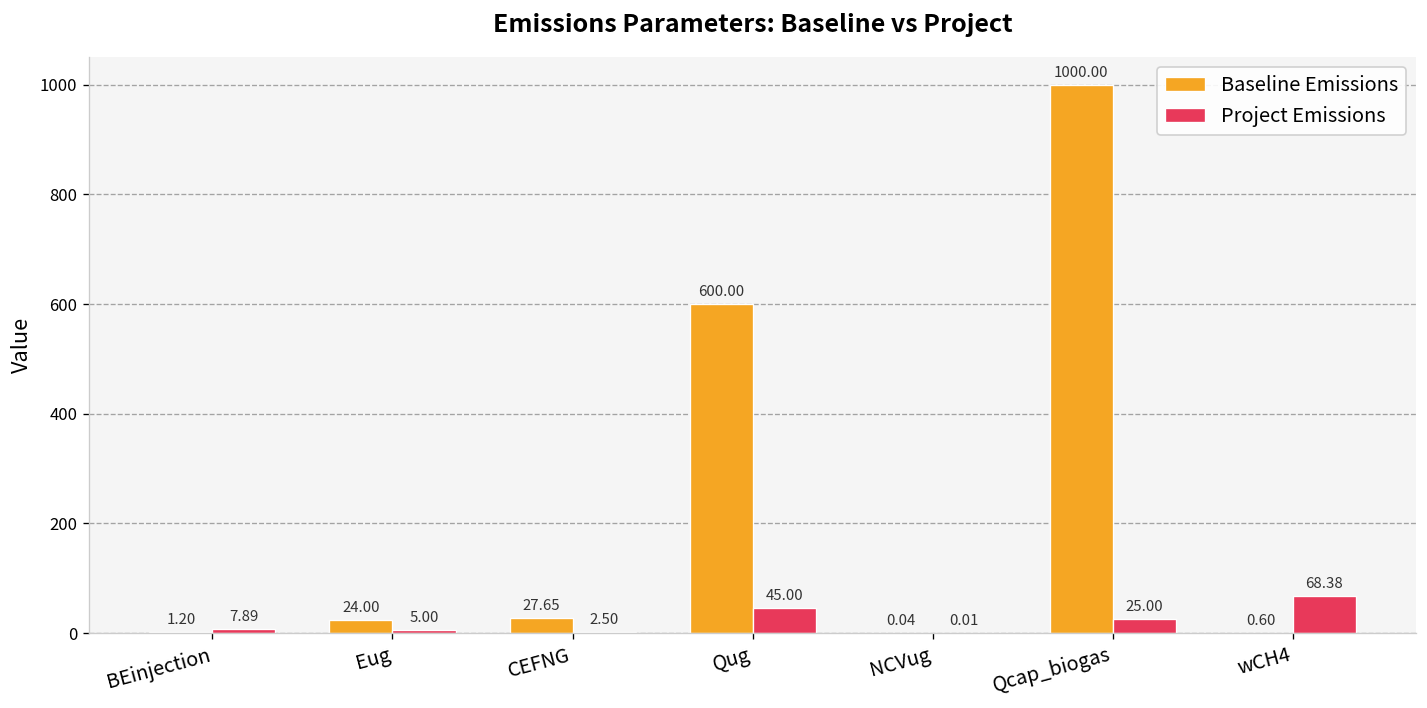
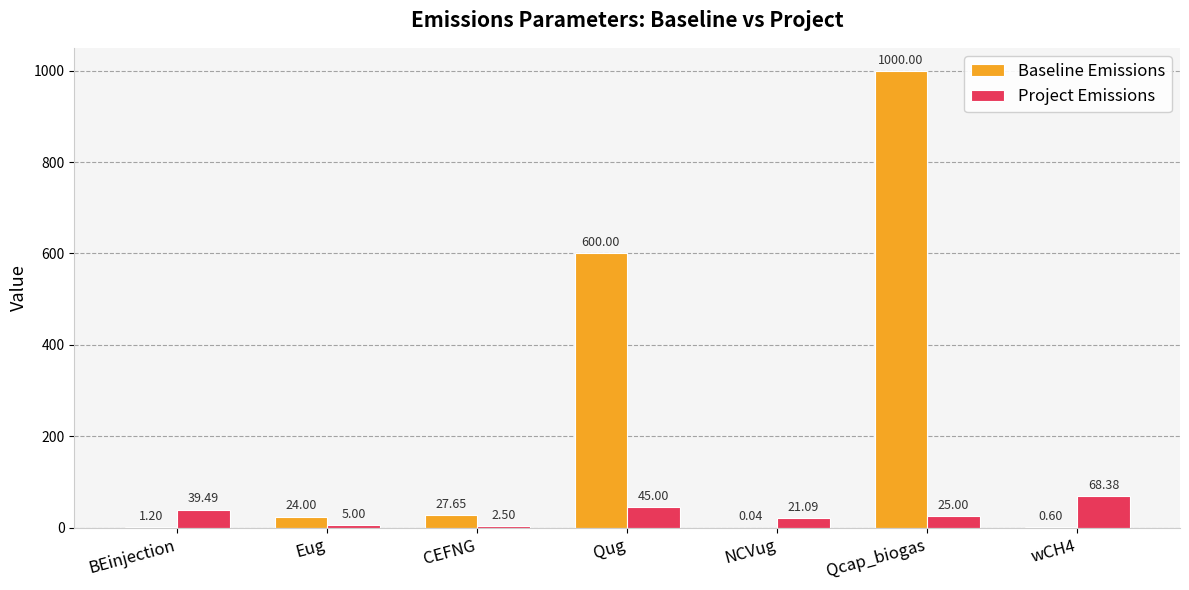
Project Emissions, BEinjection: 7.89 -> 39.49
Project Emissions, NCVug: 0.01 -> 21.09
